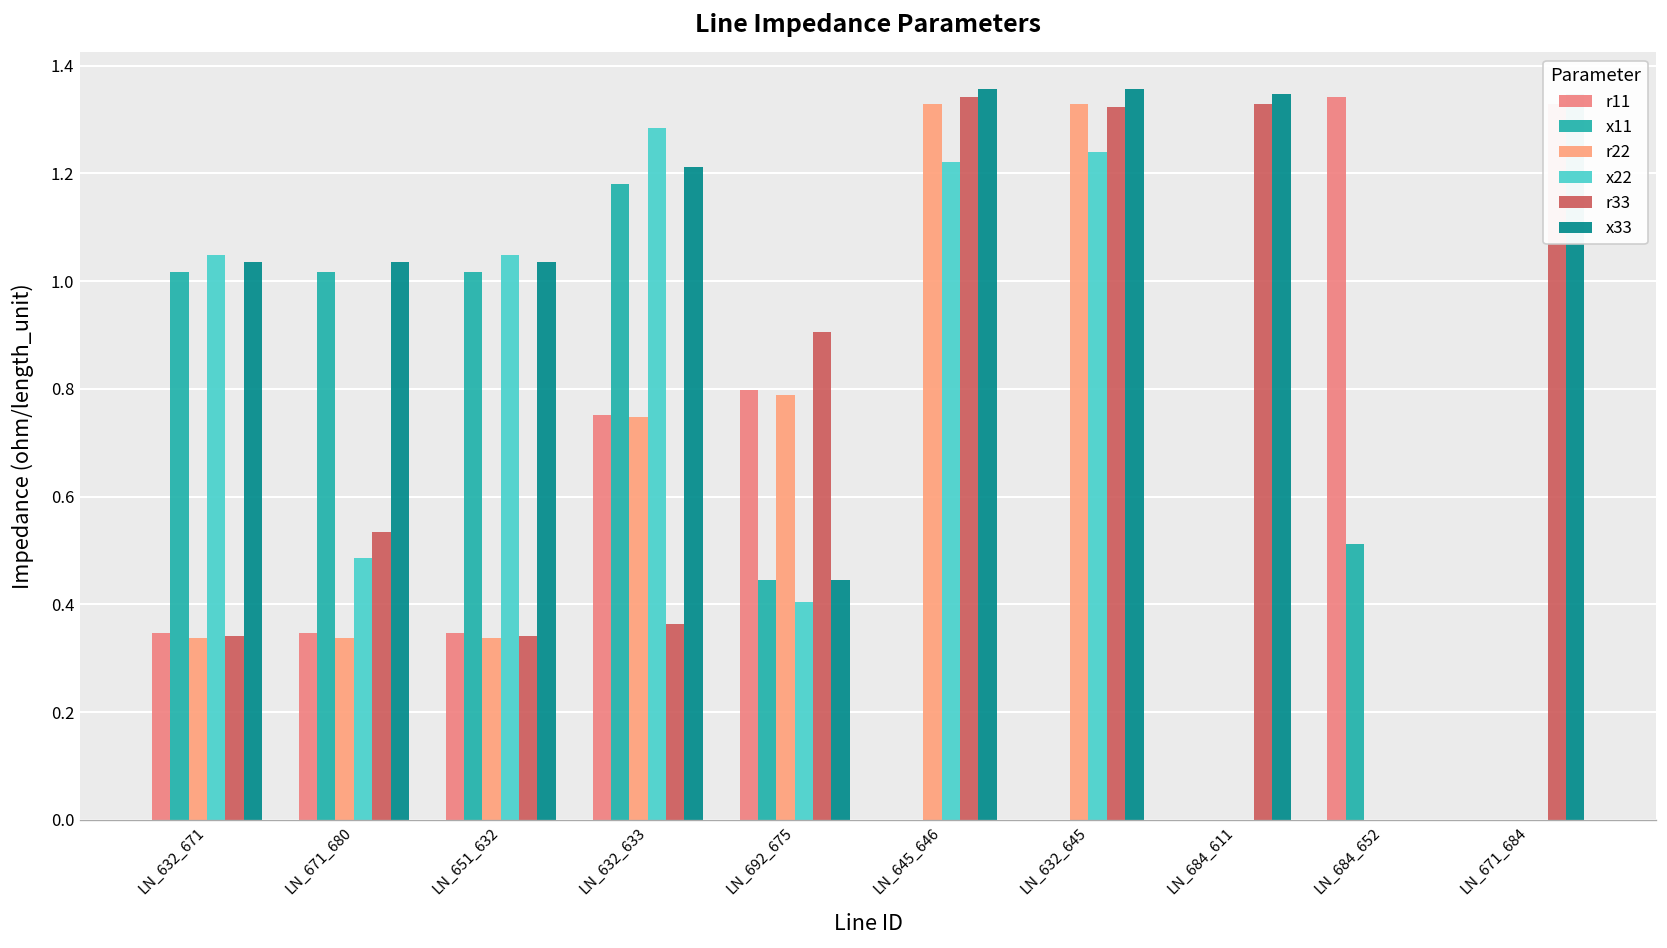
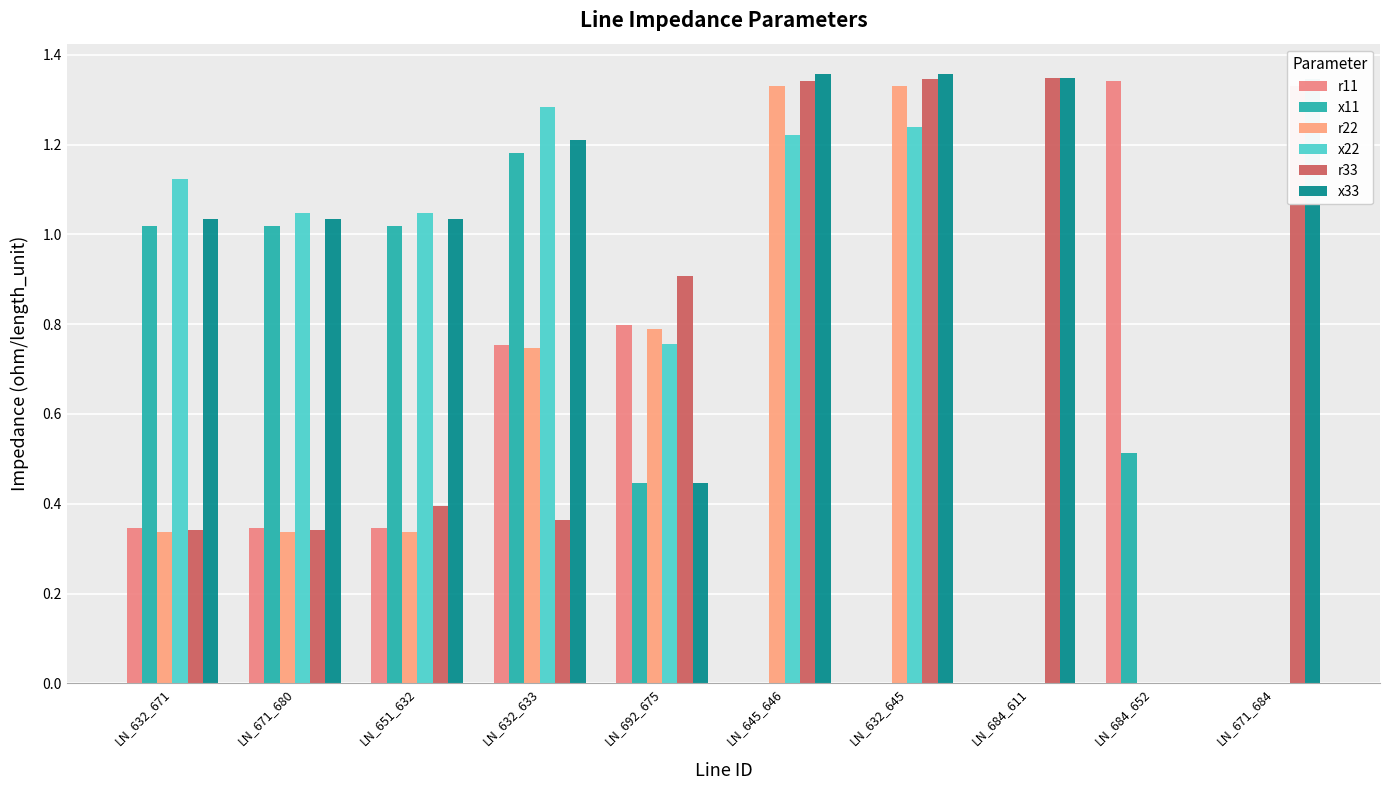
x22, LN_632_671: 1.05 -> 1.12
x22, LN_671_680: 0.49 -> 1.05
r33, LN_671_680: 0.53 -> 0.34
r33, LN_651_632: 0.34 -> 0.40
x22, LN_692_675: 0.40 -> 0.76
r33, LN_632_645: 1.32 -> 1.35
r33, LN_684_611: 1.33 -> 1.35
